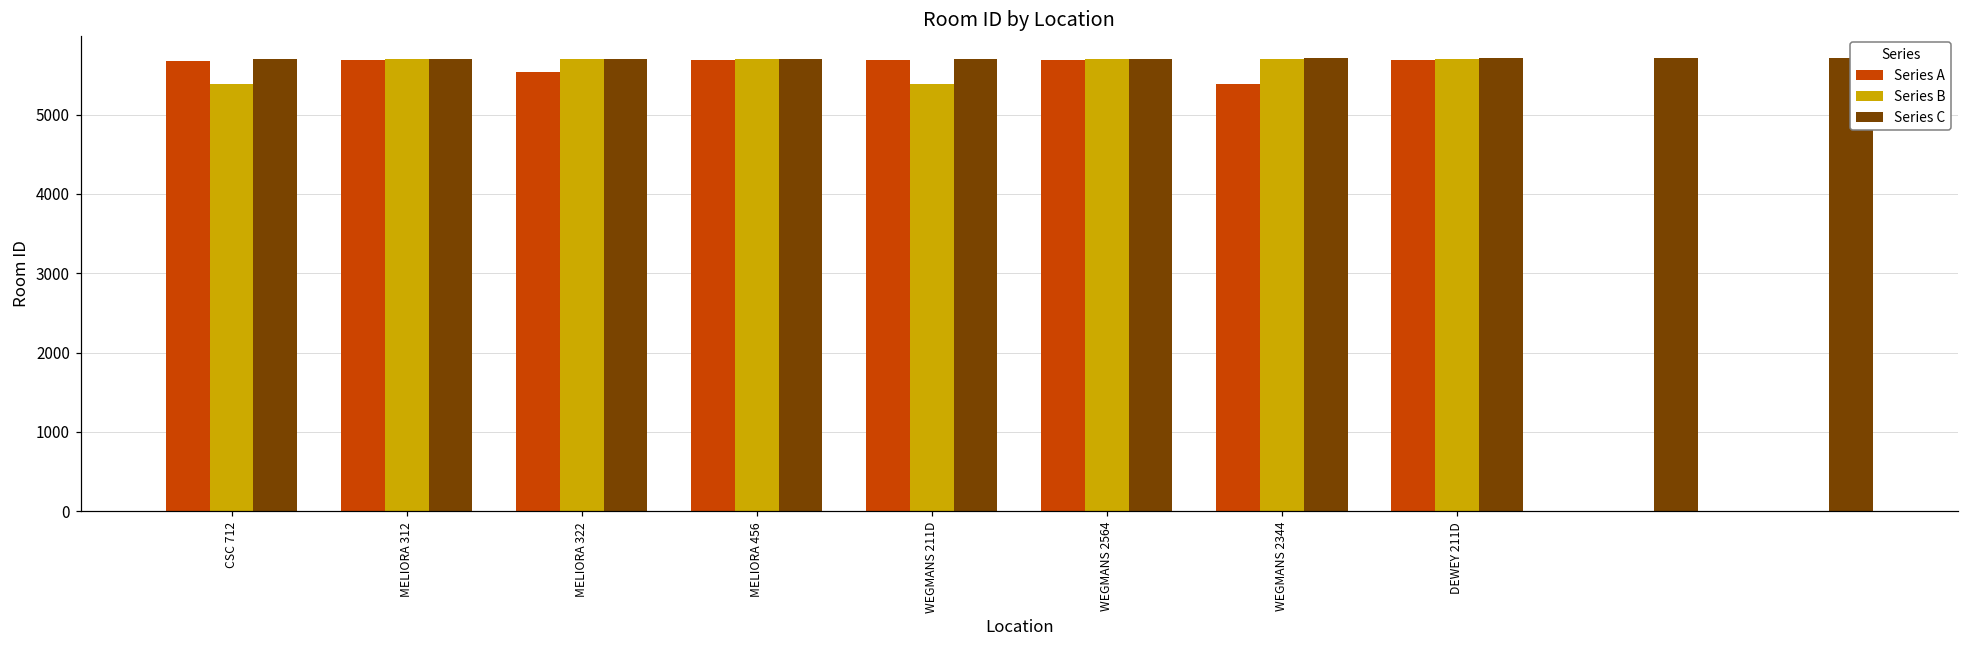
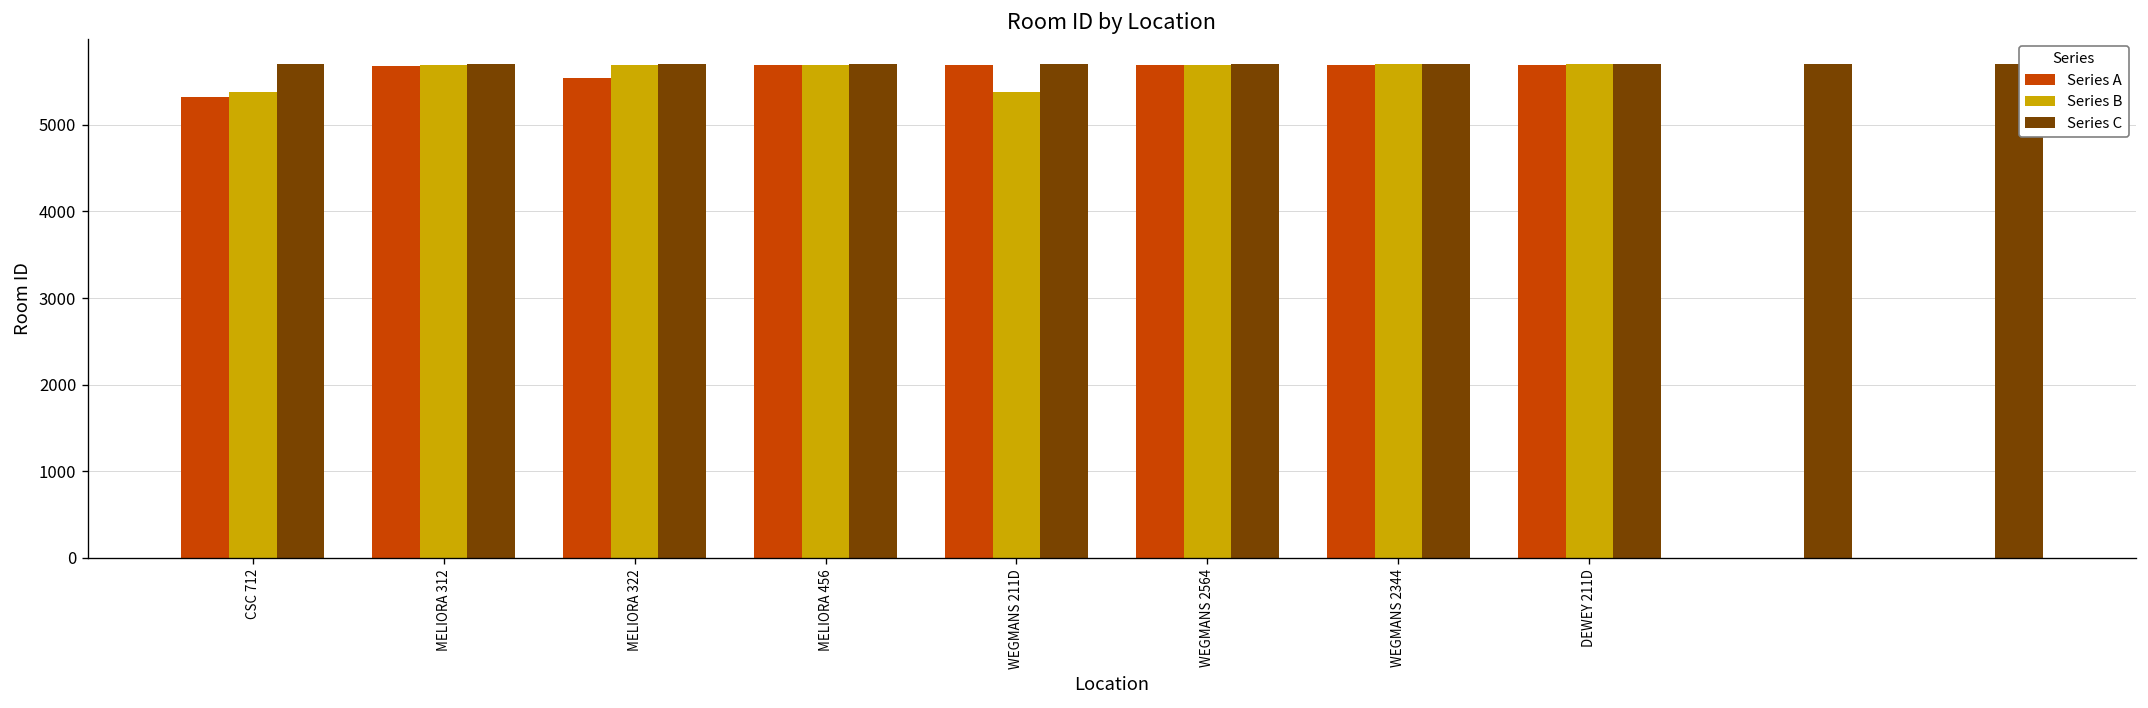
Series A, CSC 712: 5700 -> 5300
Series A, WEGMANS 2344: 5400 -> 5700
